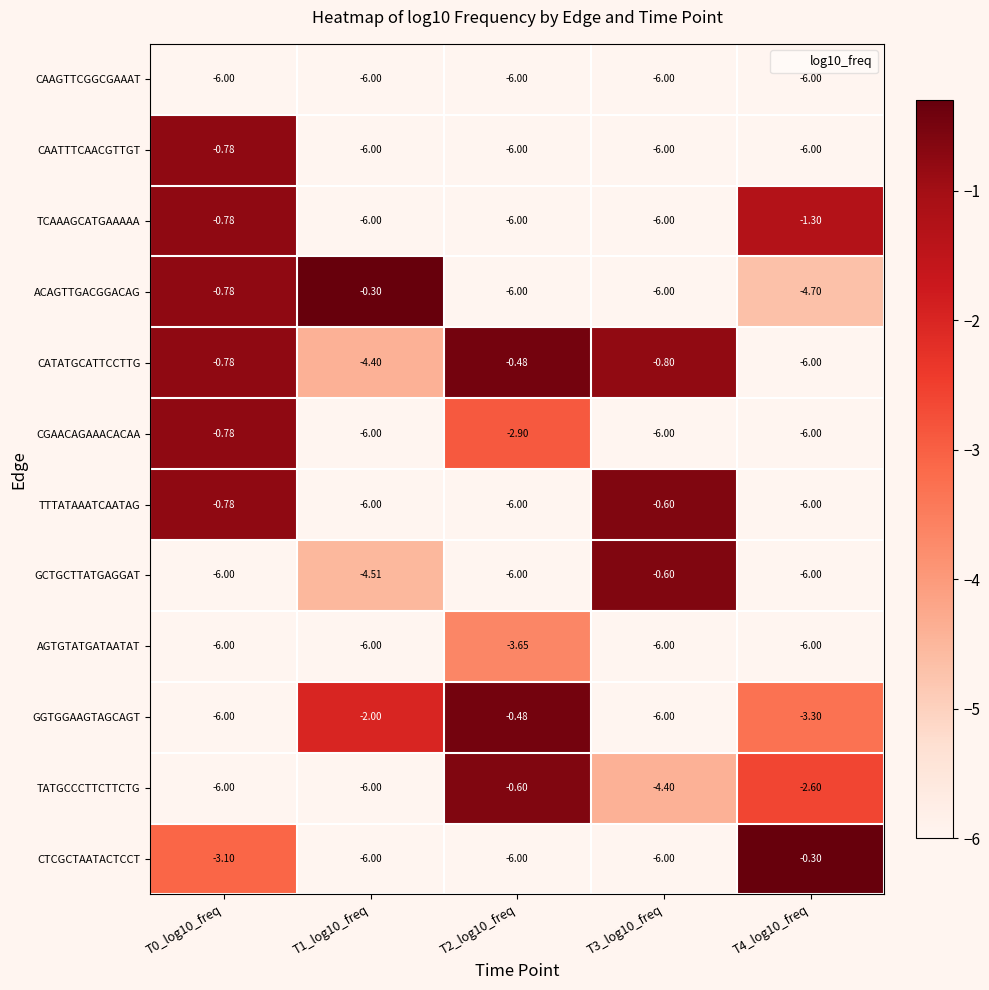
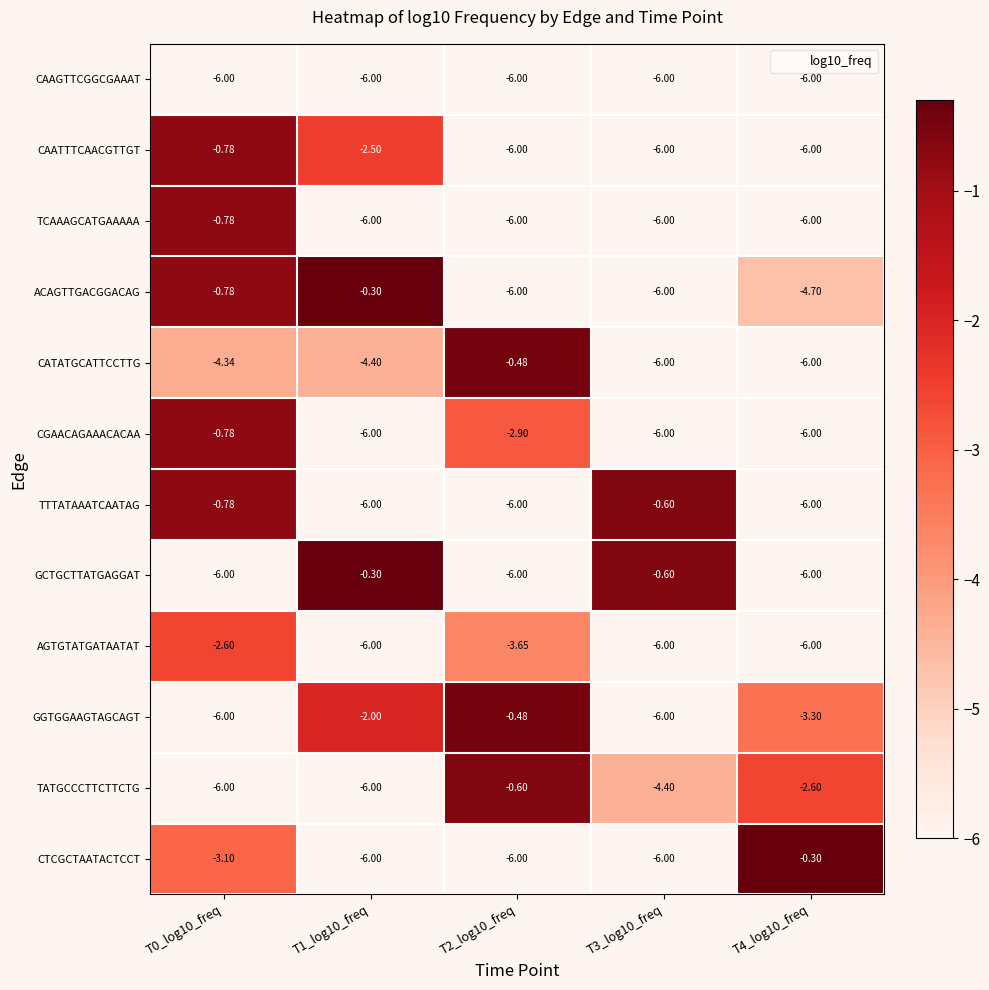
CAATTTCAACGTTGT, T1_log10_freq: -6.00 -> -2.50
TCAAAGCATGAAAAA, T4_log10_freq: -1.30 -> -6.00
CATATGCATTCCTTG, T0_log10_freq: -0.78 -> -4.34
CATATGCATTCCTTG, T3_log10_freq: -0.80 -> -6.00
GCTGCTTATGAGGAT, T1_log10_freq: -4.51 -> -0.30
AGTGTATGATAATAT, T0_log10_freq: -6.00 -> -2.60
